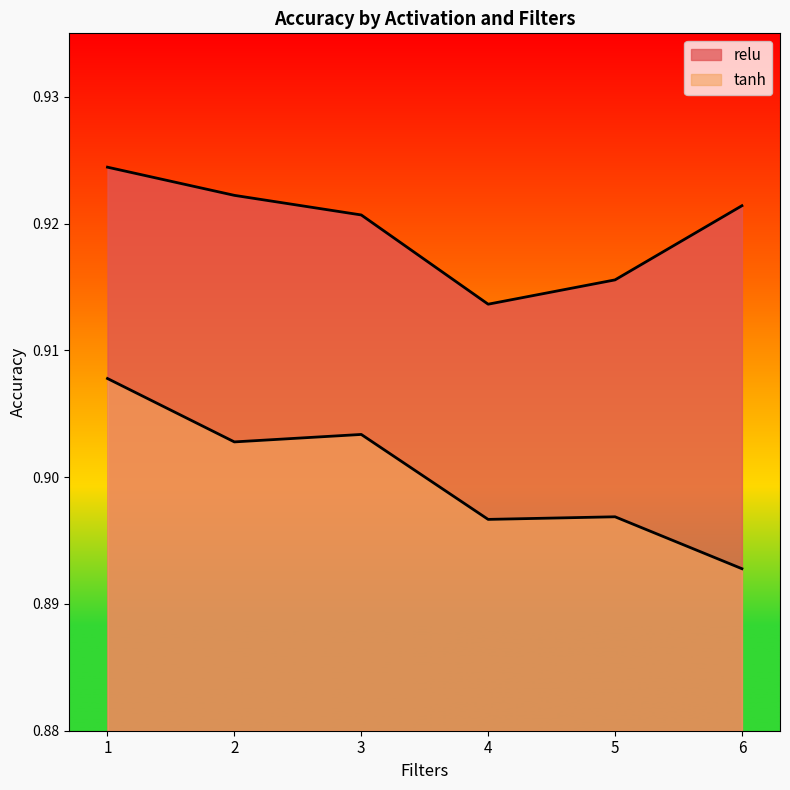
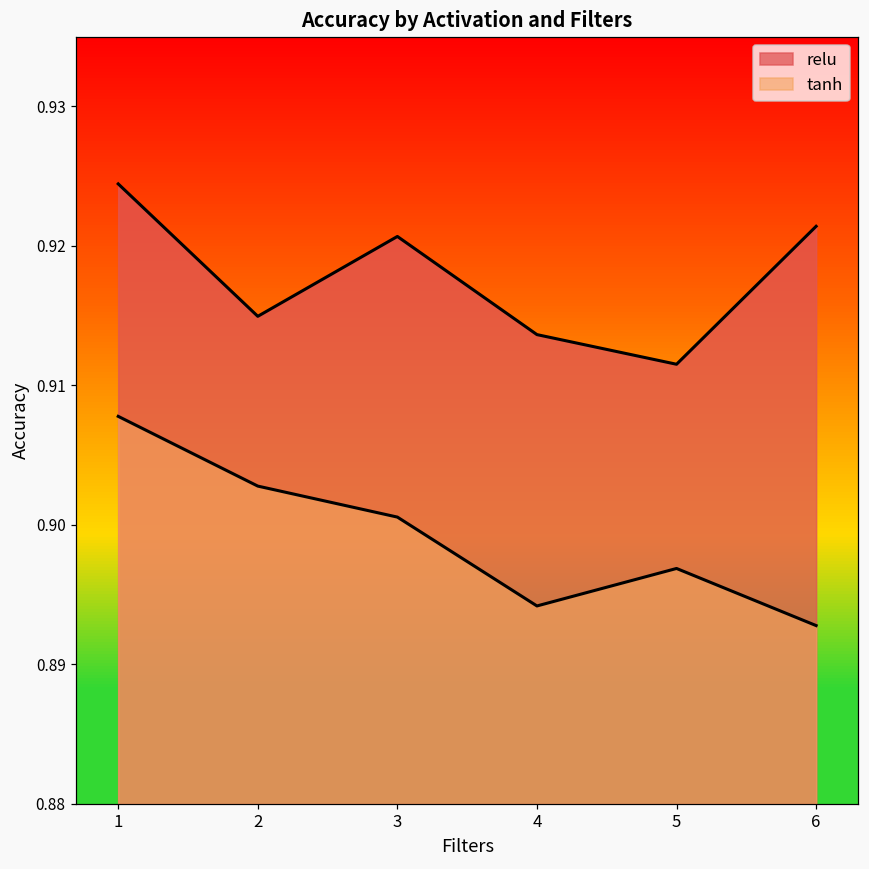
relu, 2: 0.9222 -> 0.9150
tanh, 3: 0.9034 -> 0.9006
tanh, 4: 0.8967 -> 0.8942
relu, 5: 0.9156 -> 0.9115
